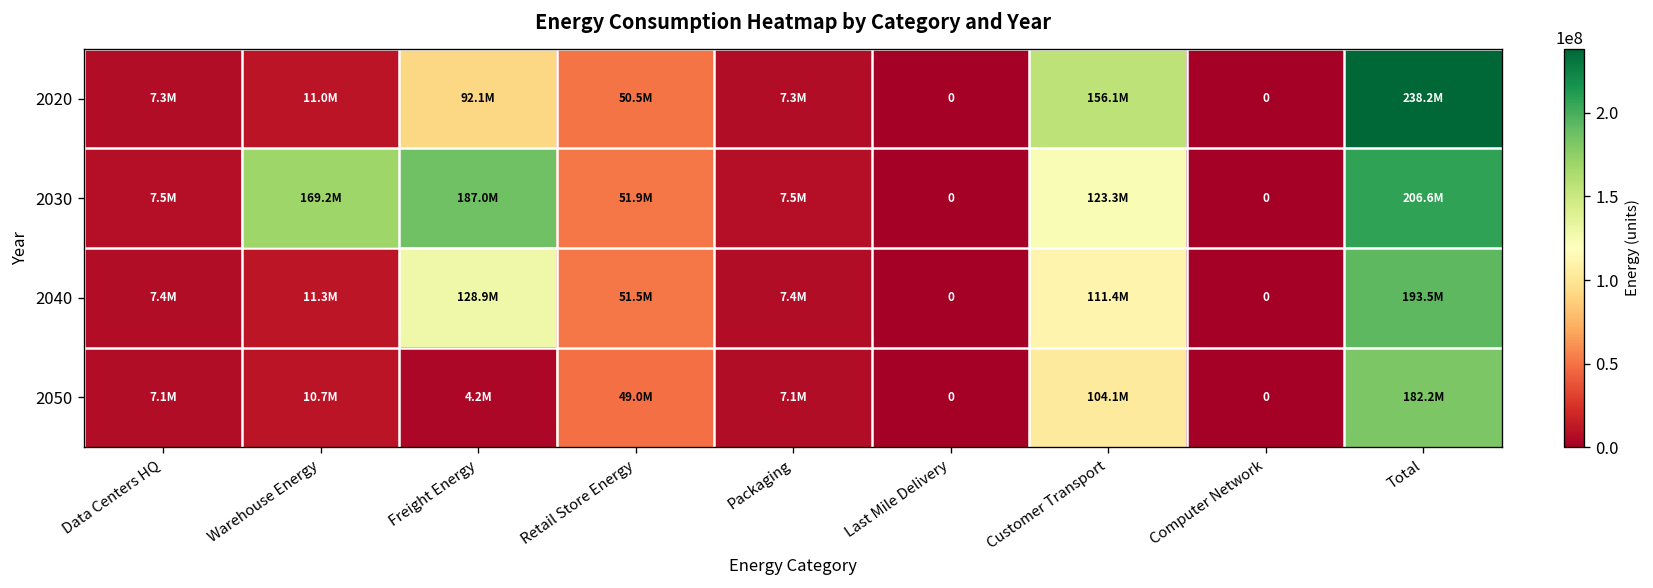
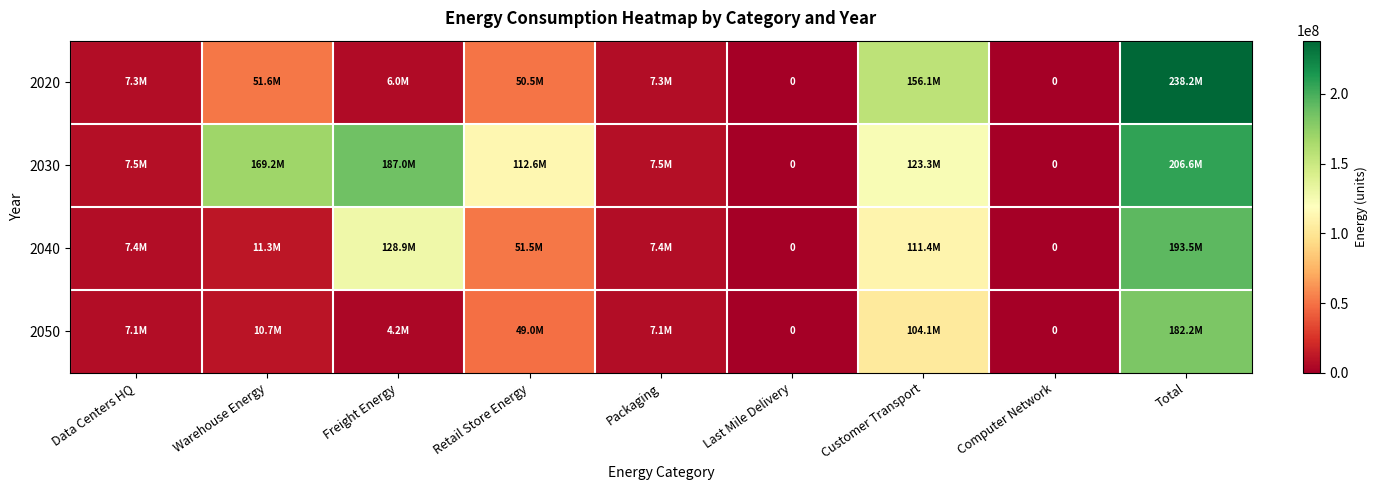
2020, Warehouse Energy: 11.0M -> 51.6M
2020, Freight Energy: 92.1M -> 6.0M
2030, Retail Store Energy: 51.9M -> 112.6M
